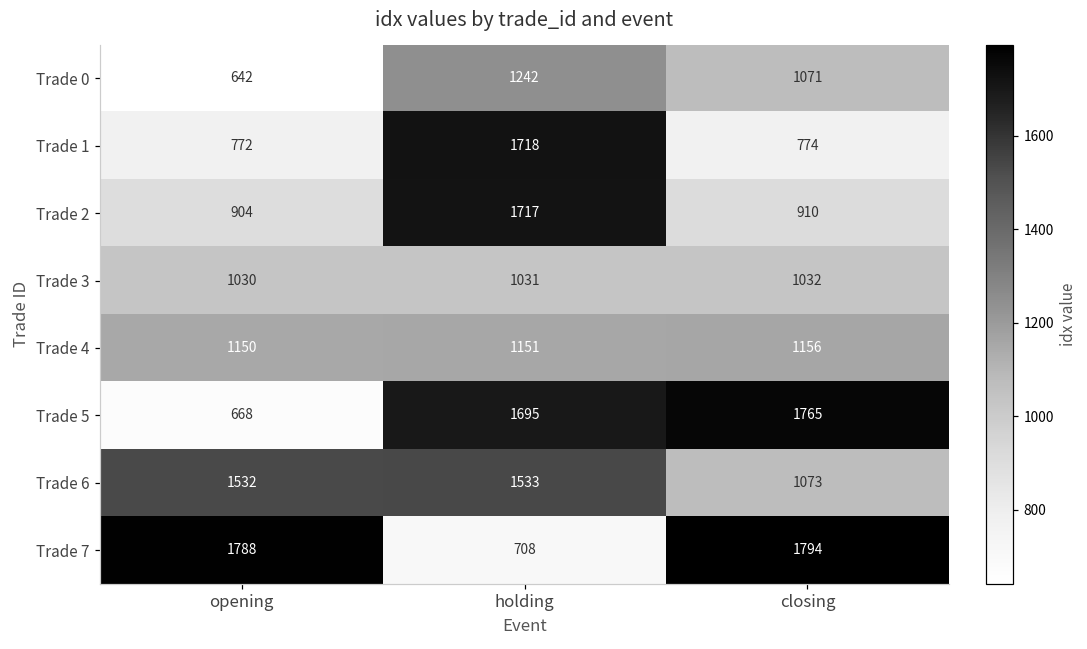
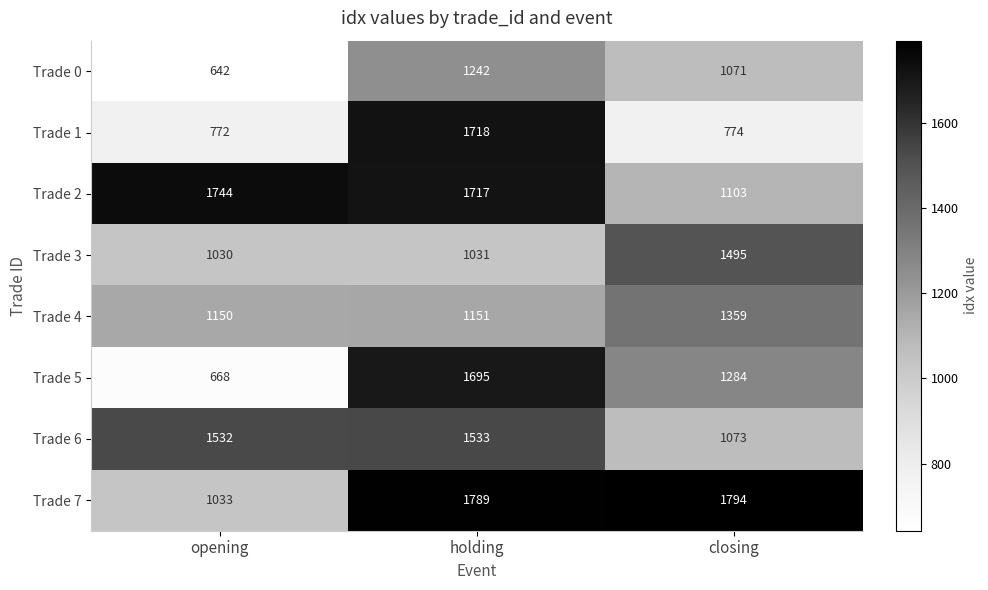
Trade 2, opening: 904 -> 1744
Trade 2, closing: 910 -> 1103
Trade 3, closing: 1032 -> 1495
Trade 4, closing: 1156 -> 1359
Trade 5, closing: 1765 -> 1284
Trade 7, opening: 1788 -> 1033
Trade 7, holding: 708 -> 1789
